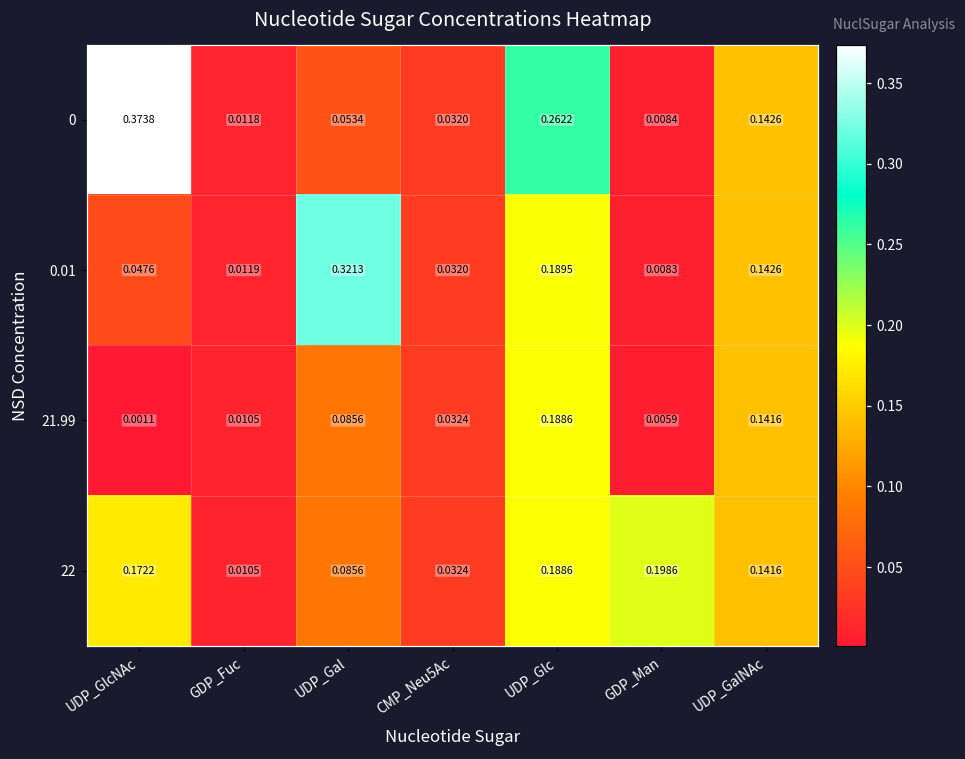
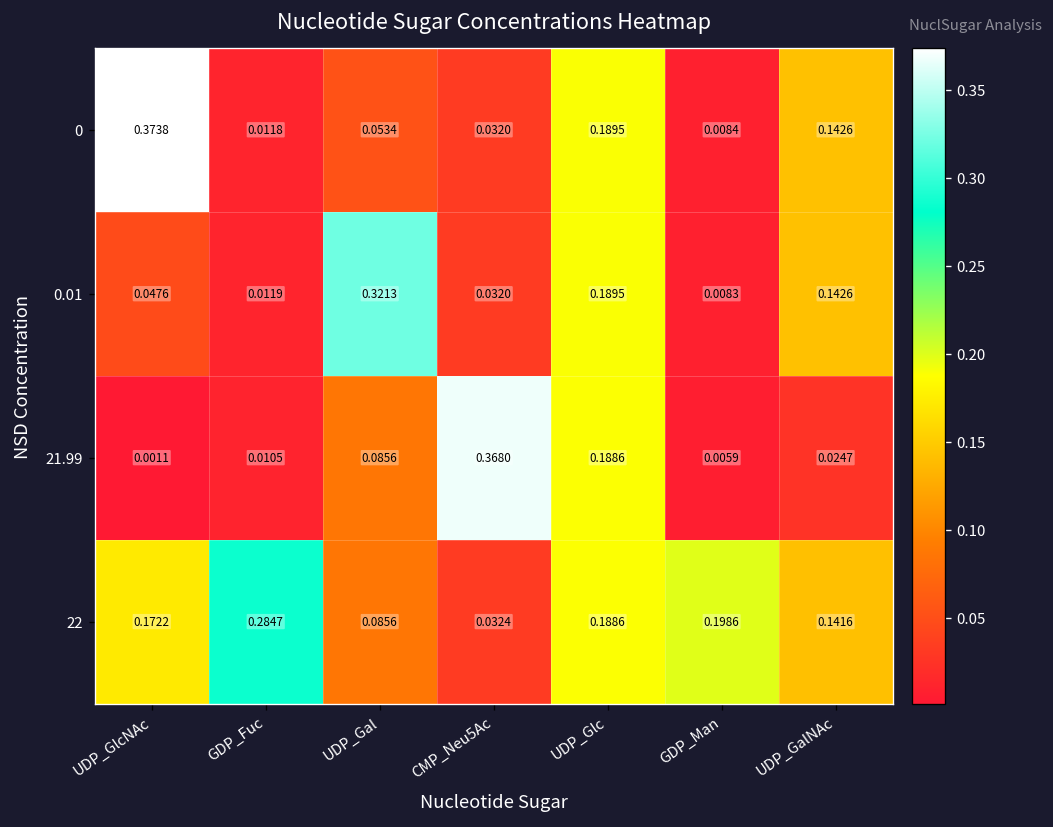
0, UDP_Glc: 0.2622 -> 0.1895
21.99, CMP_Neu5Ac: 0.0324 -> 0.3680
21.99, UDP_GalNAc: 0.1416 -> 0.0247
22, GDP_Fuc: 0.0105 -> 0.2847
